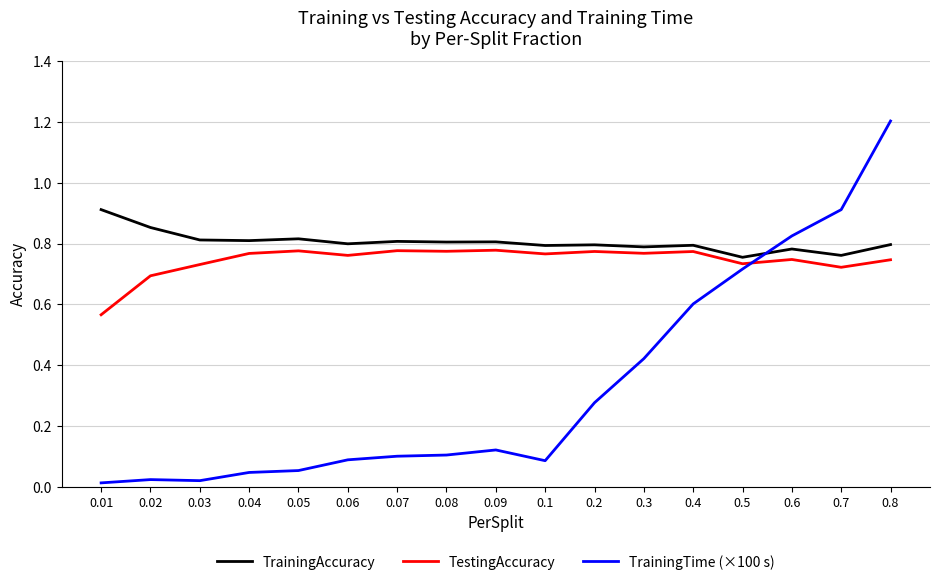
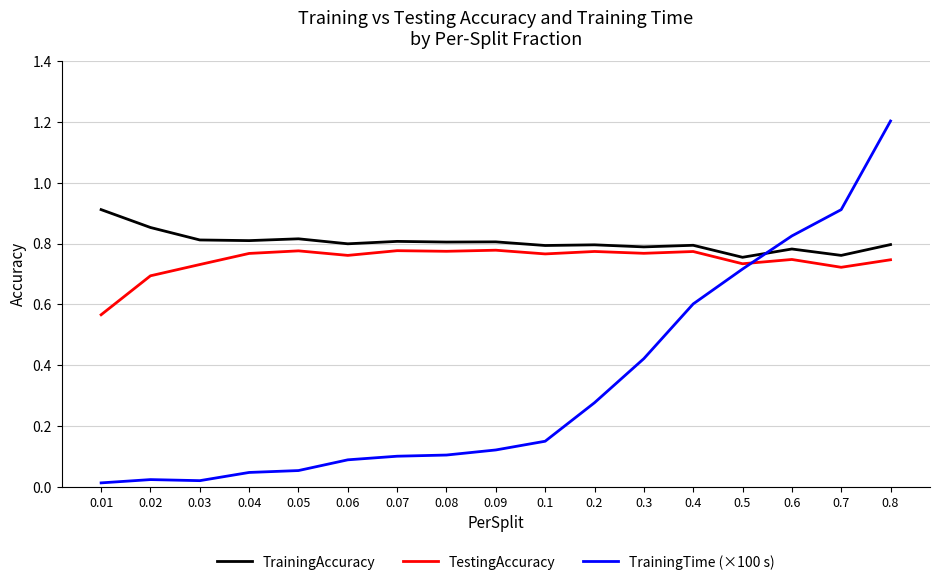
TrainingTime (×100 s), 0.1: 0.09 -> 0.15
